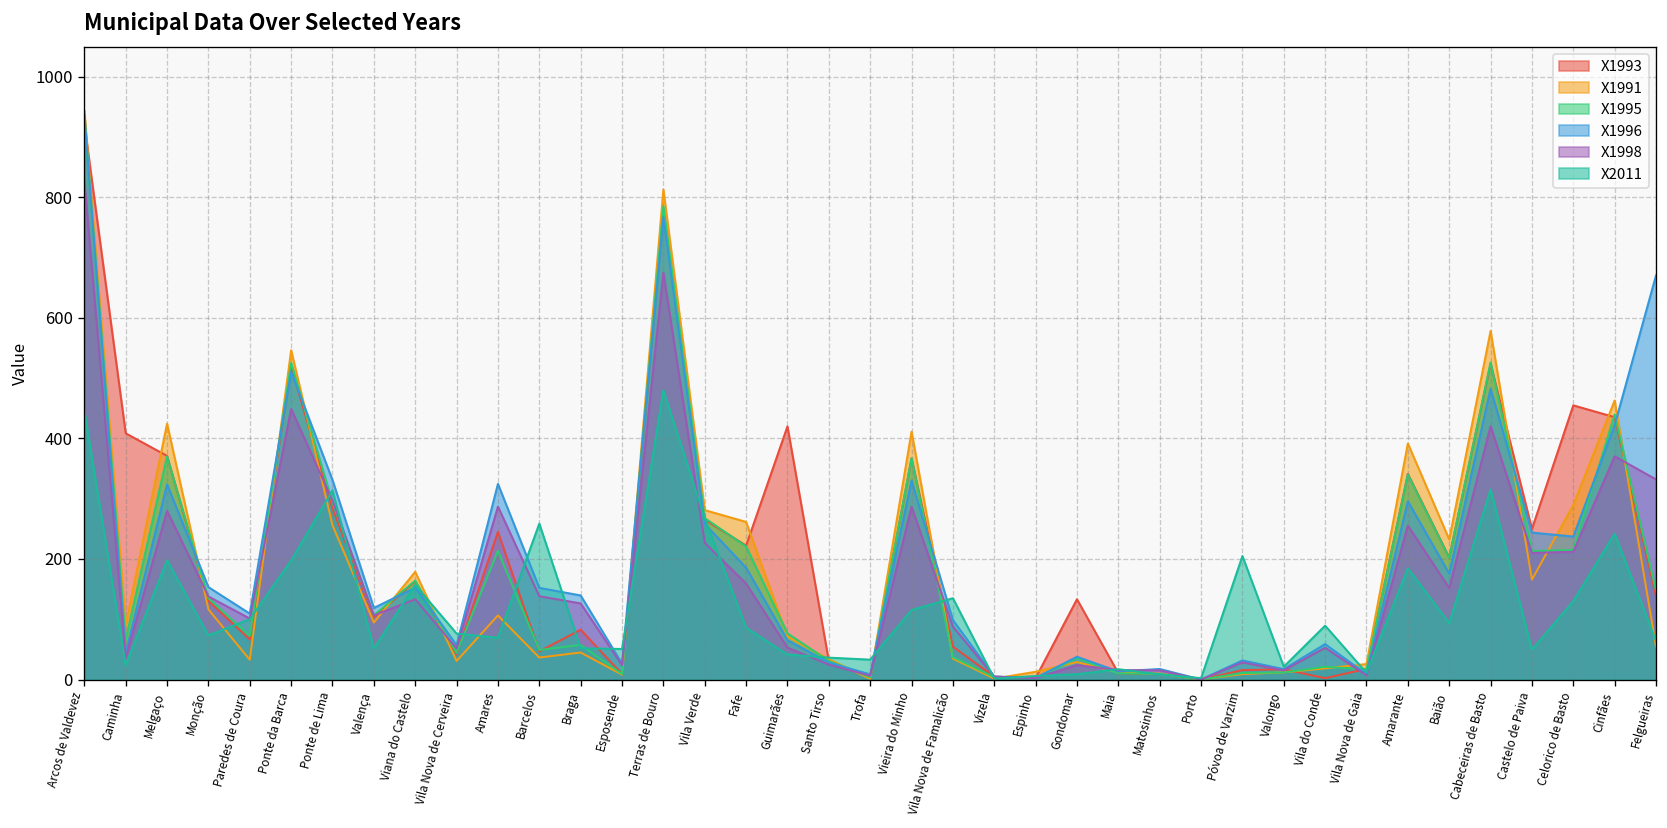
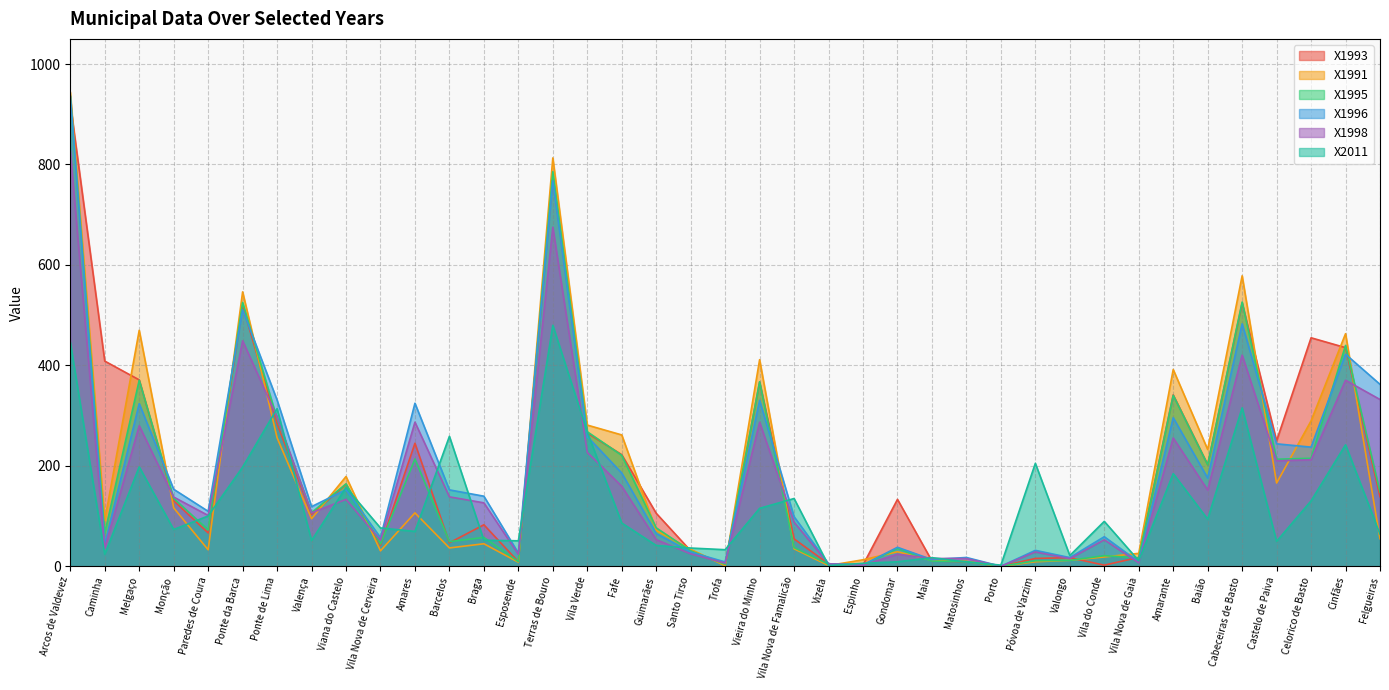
X1991, Melgaço: 420 -> 470
X1993, Guimarães: 420 -> 110
X1996, Felgueiras: 670 -> 360
